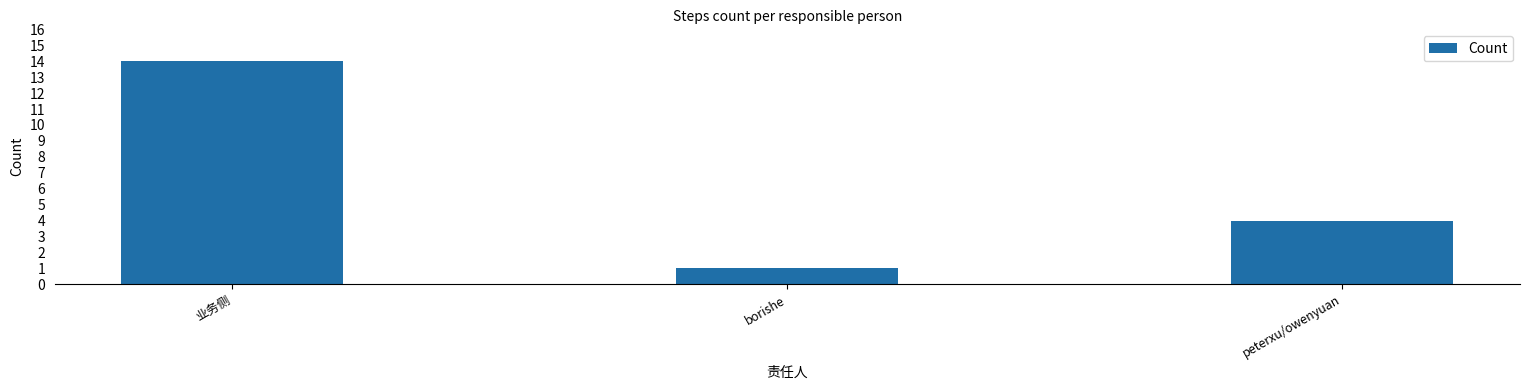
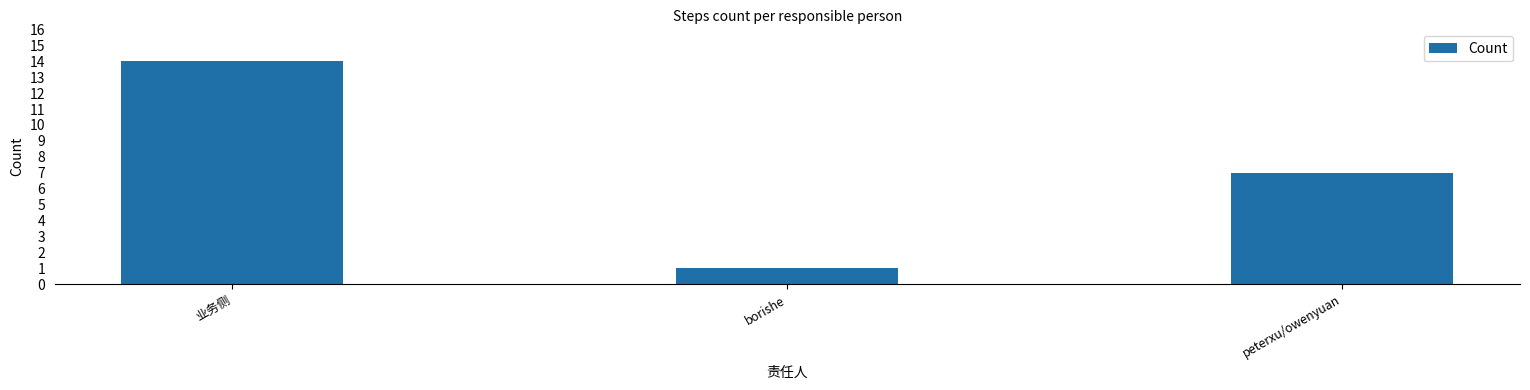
peterxu/owenyuan: 4 -> 7
